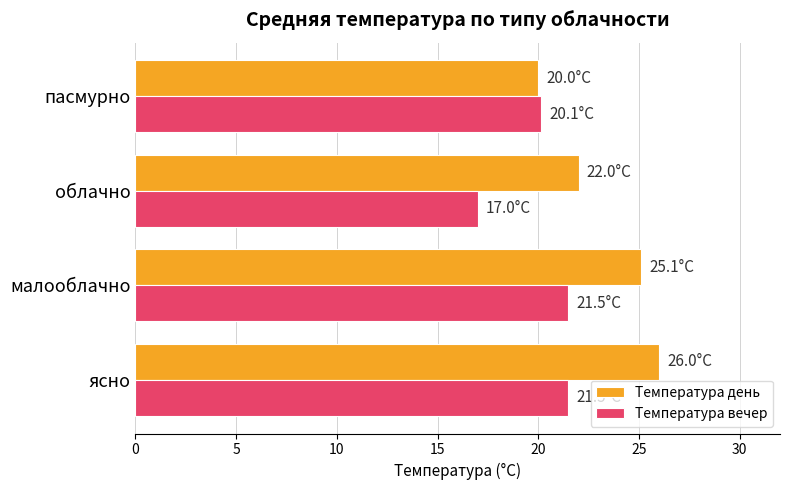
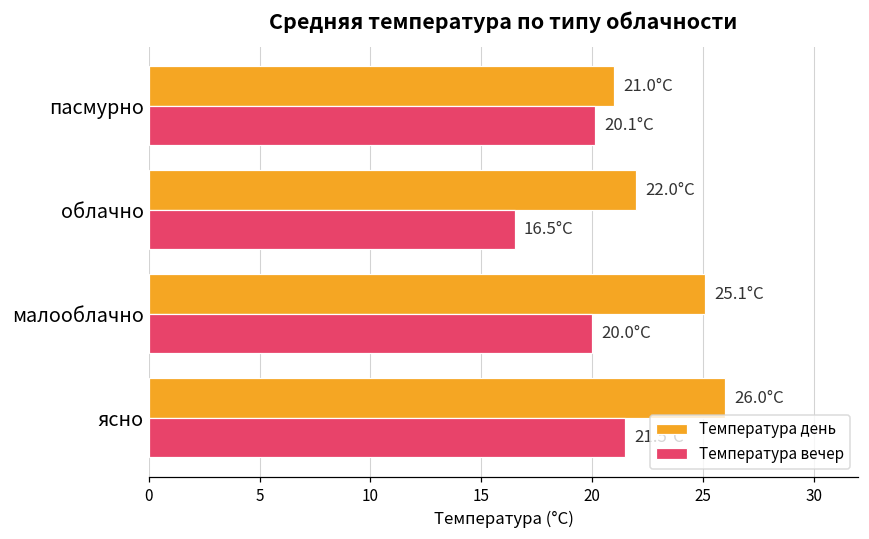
Температура день, пасмурно: 20.0°C -> 21.0°C
Температура вечер, облачно: 17.0°C -> 16.5°C
Температура вечер, малооблачно: 21.5°C -> 20.0°C
